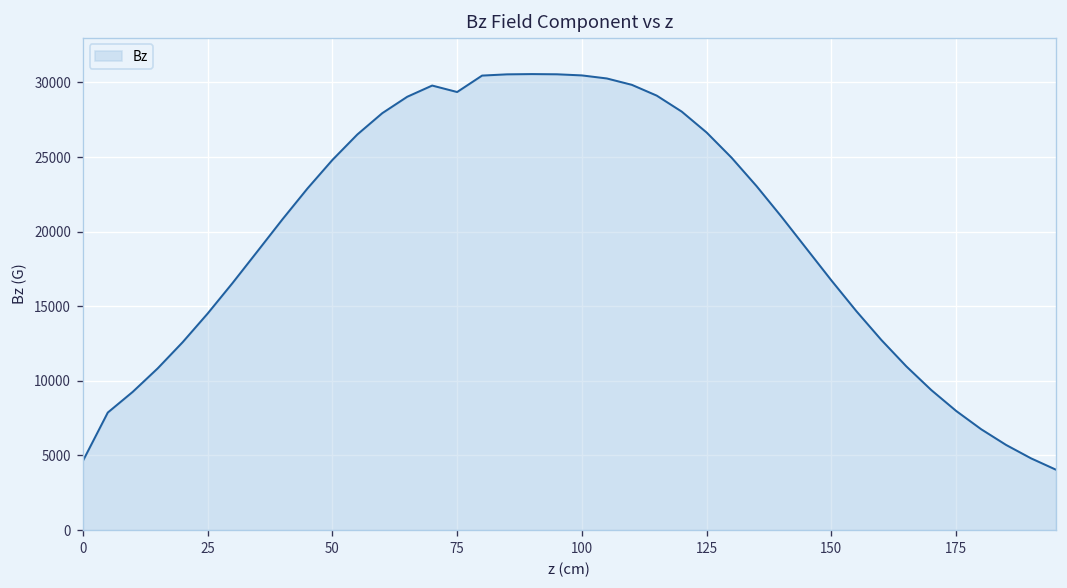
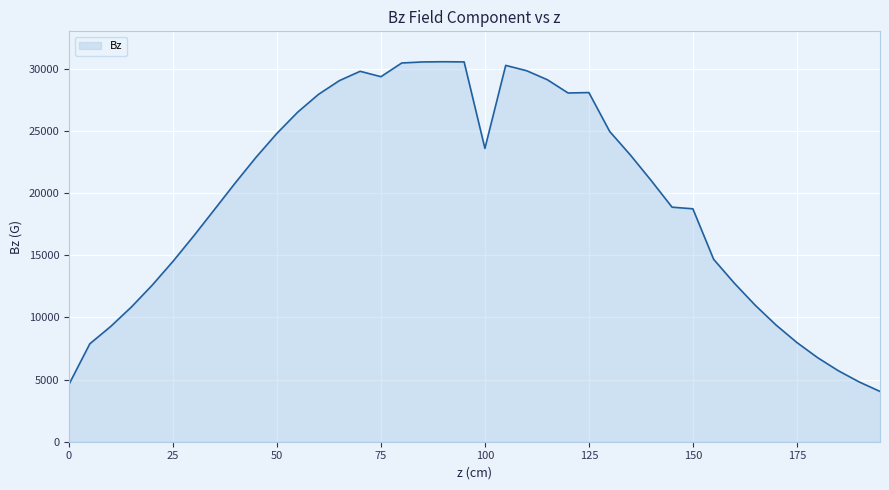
100: 30500 -> 23600
125: 26600 -> 28100
150: 16700 -> 18700
